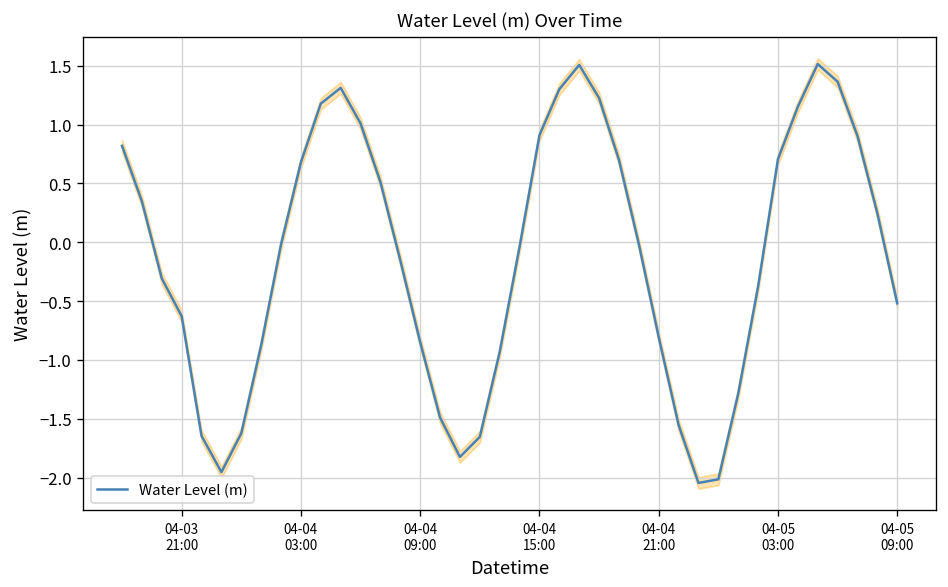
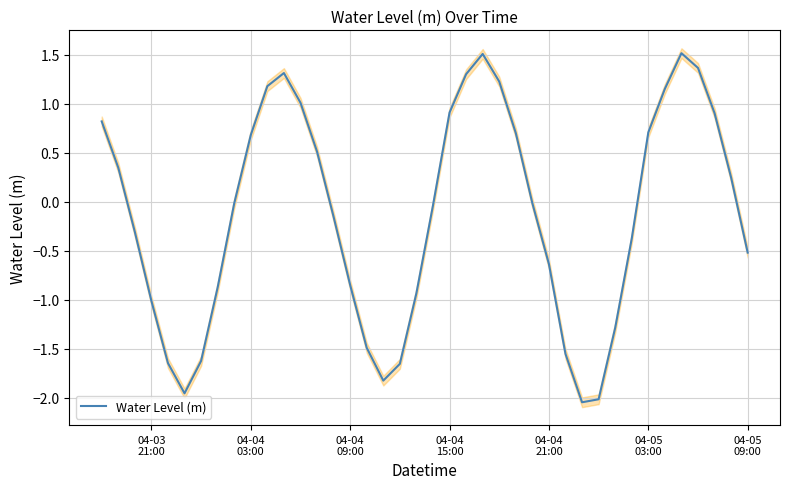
Water Level (m), 04-03 21:00: -0.6 -> -1.0
Water Level (m), 04-04 21:00: -0.8 -> -0.6
